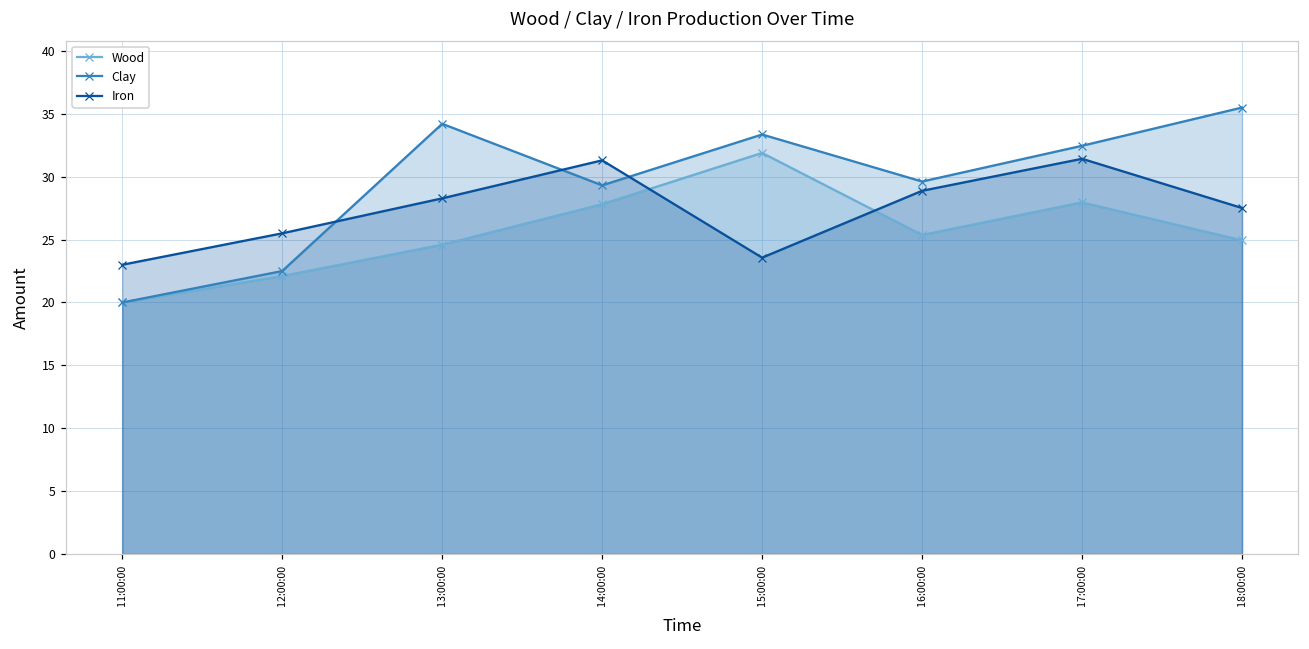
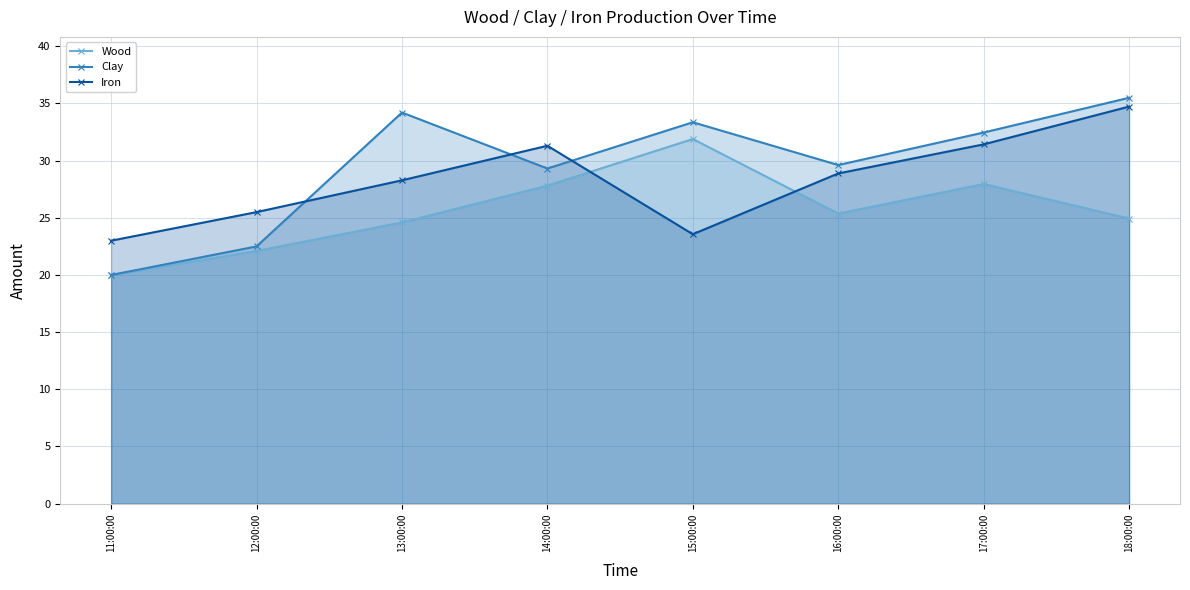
Iron, 18:00:00: 27.5 -> 34.7
